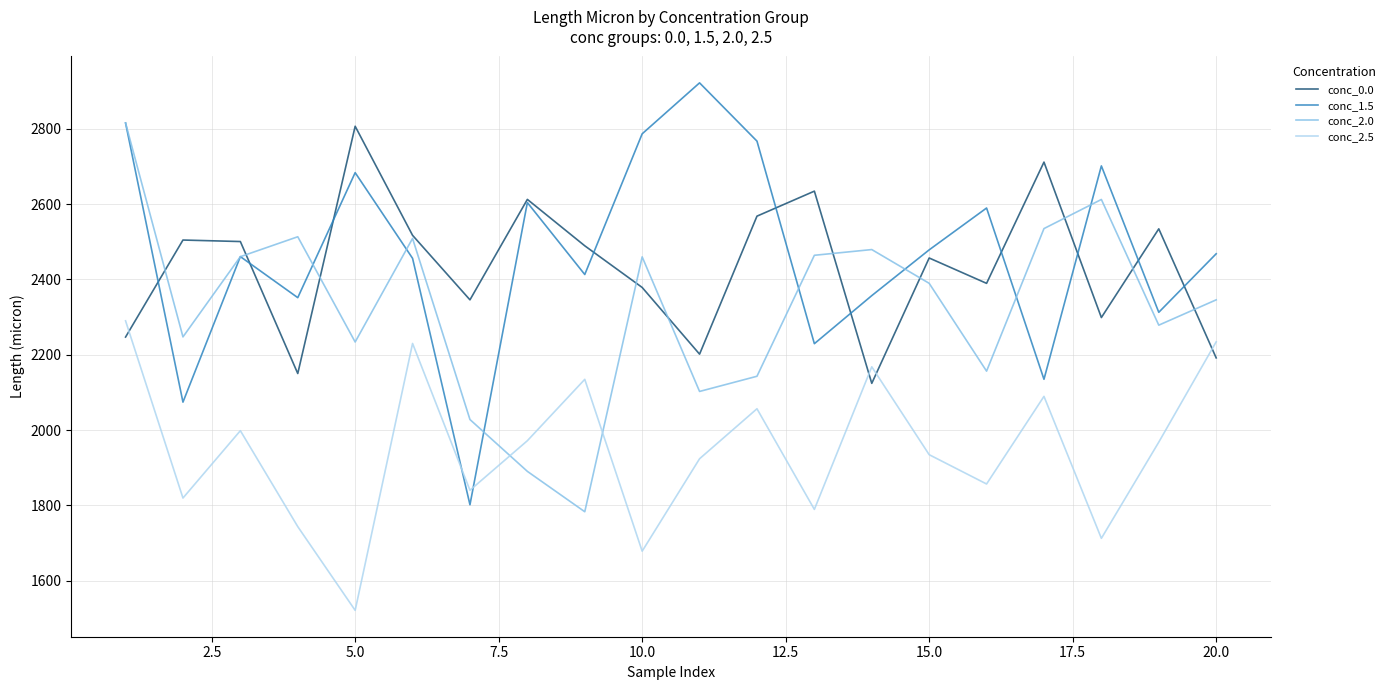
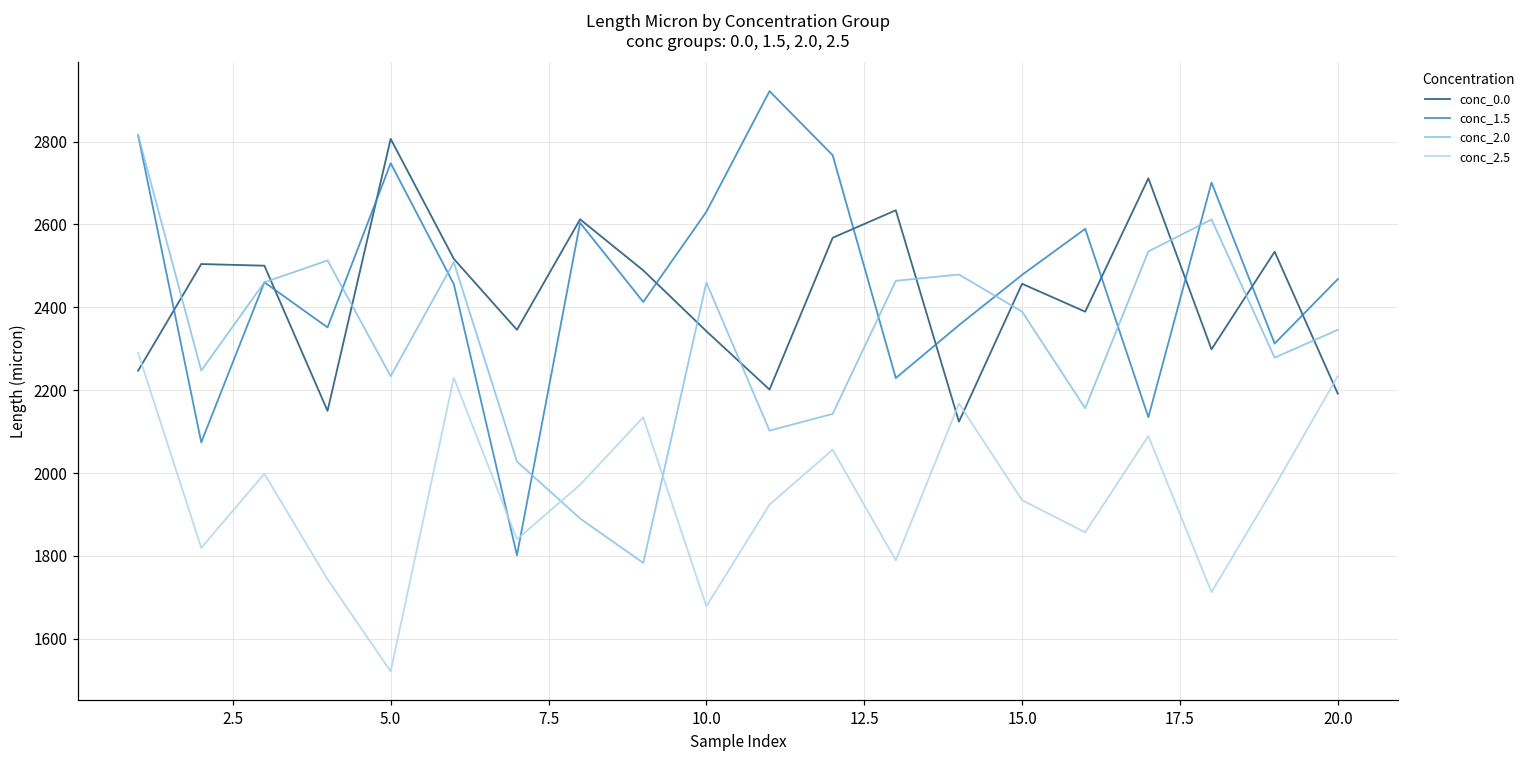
conc_1.5, 5.0: 2680 -> 2750
conc_0.0, 10.0: 2380 -> 2340
conc_1.5, 10.0: 2790 -> 2630
